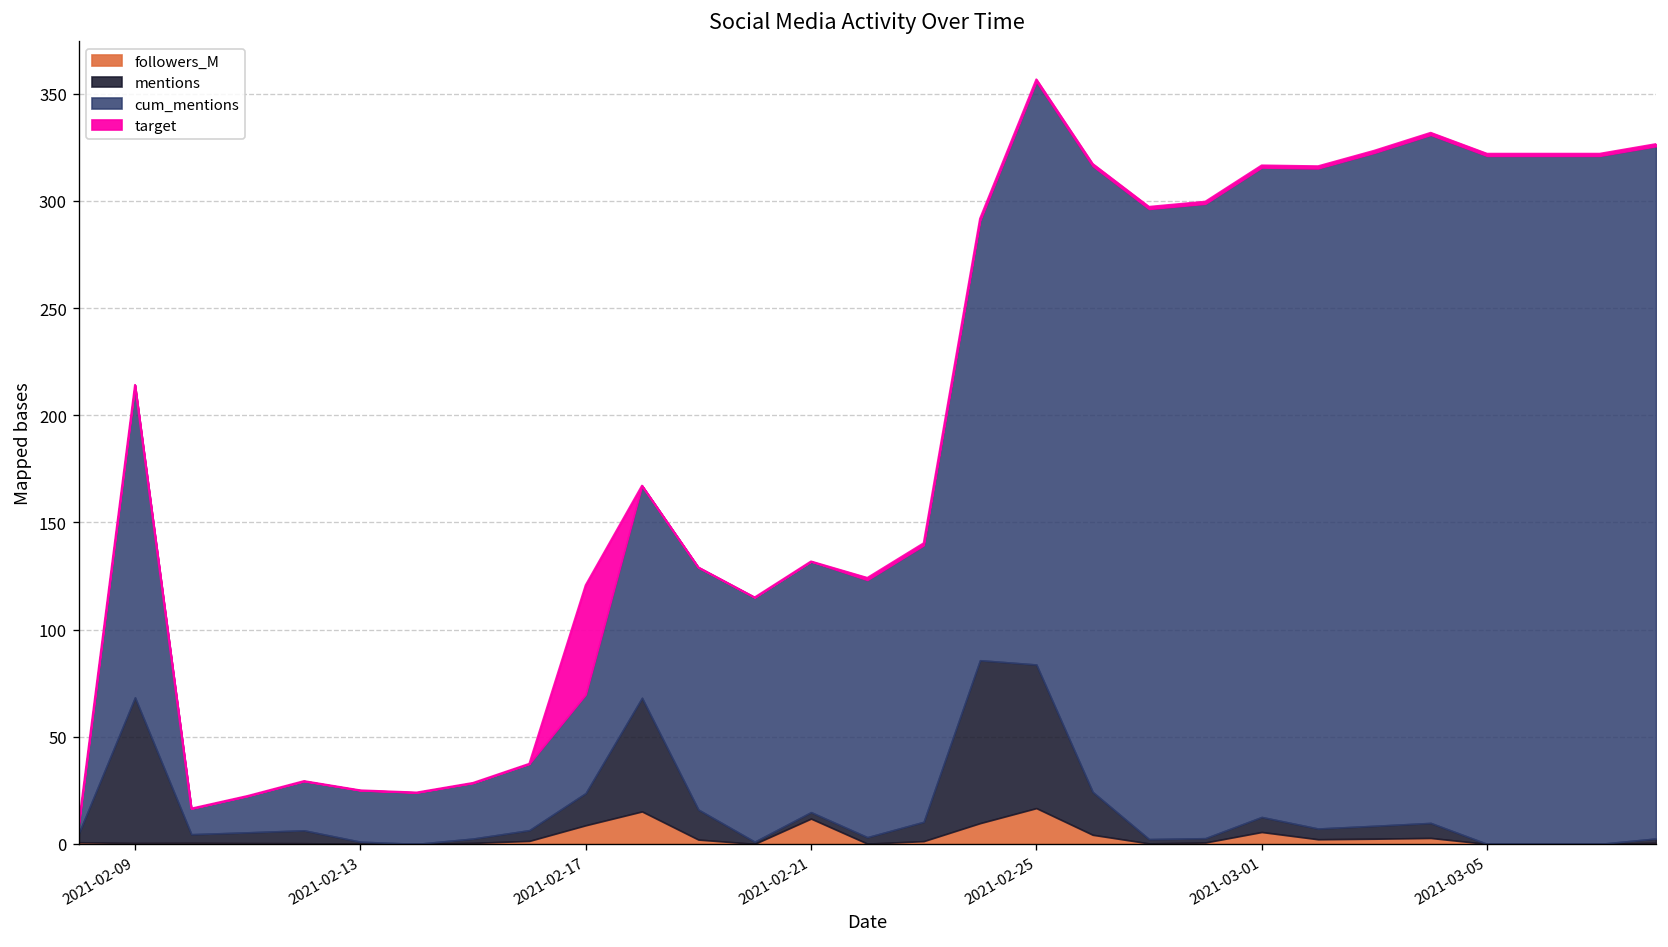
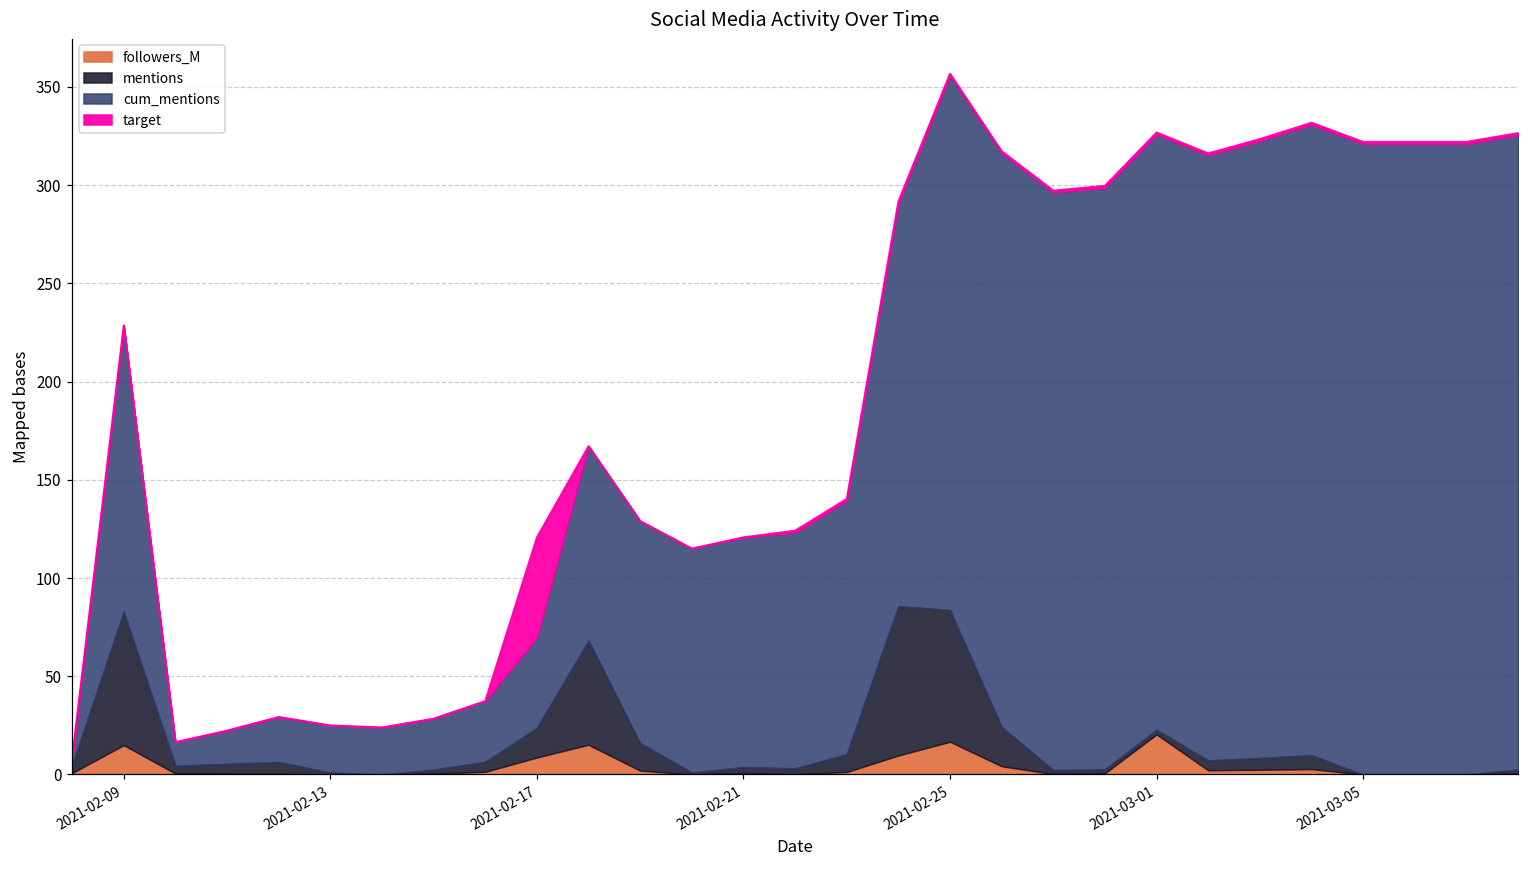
followers_M, 2021-02-09: 0 -> 15
followers_M, 2021-02-21: 12 -> 1
followers_M, 2021-03-01: 6 -> 20
mentions, 2021-03-01: 7 -> 2
